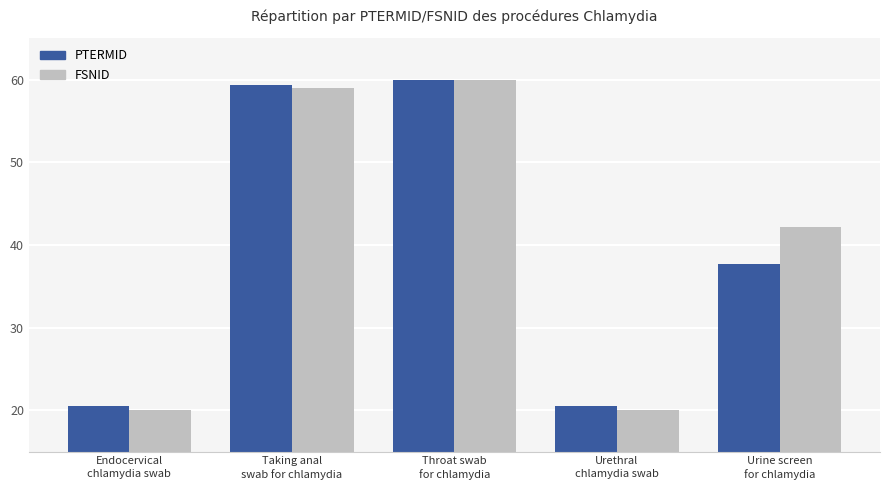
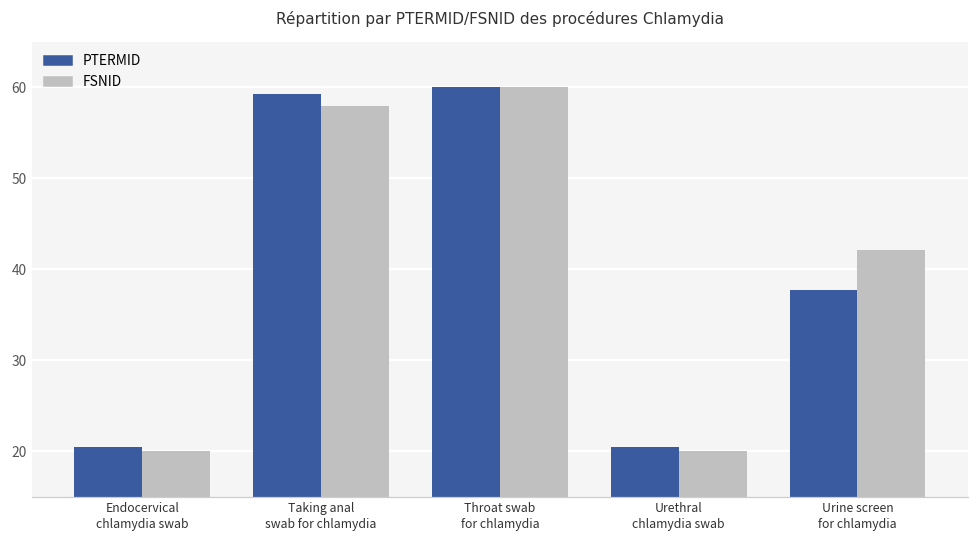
FSNID, Taking anal swab for chlamydia: 59 -> 58
